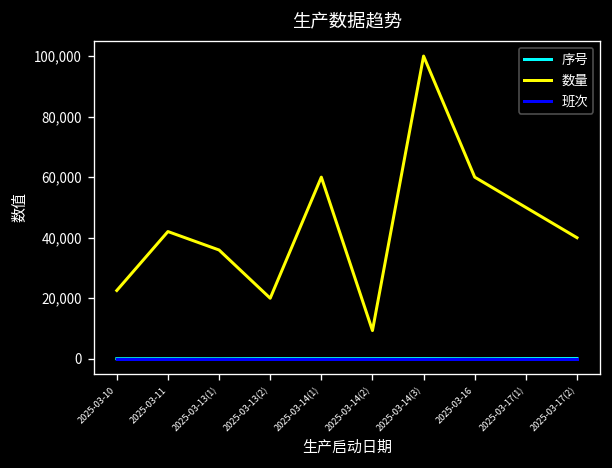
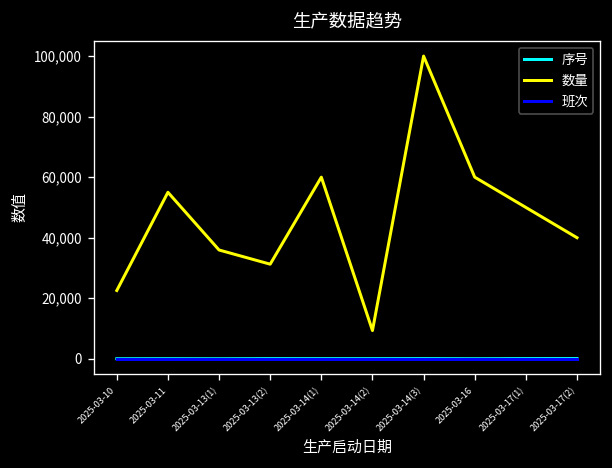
数量, 2025-03-11: 42,000 -> 55,000
数量, 2025-03-13(2): 20,000 -> 31,000
